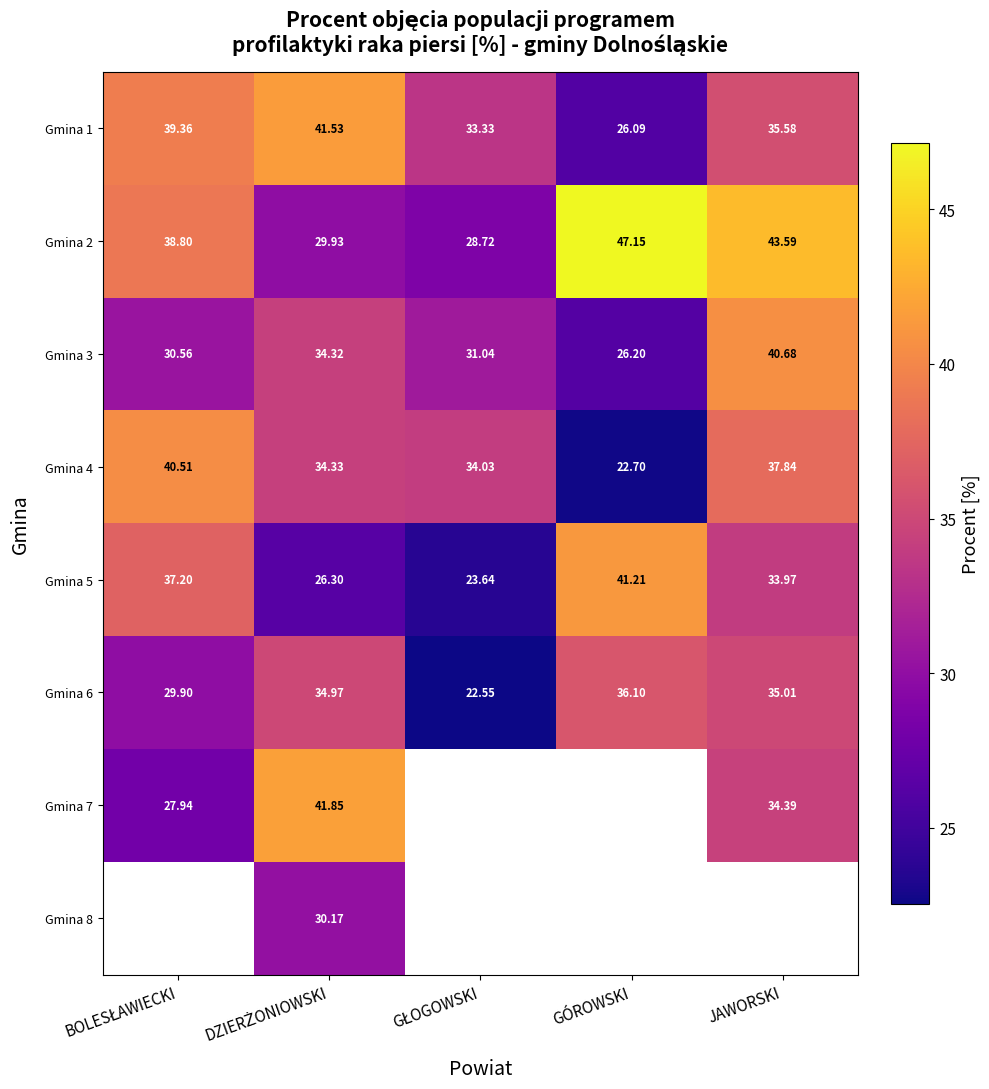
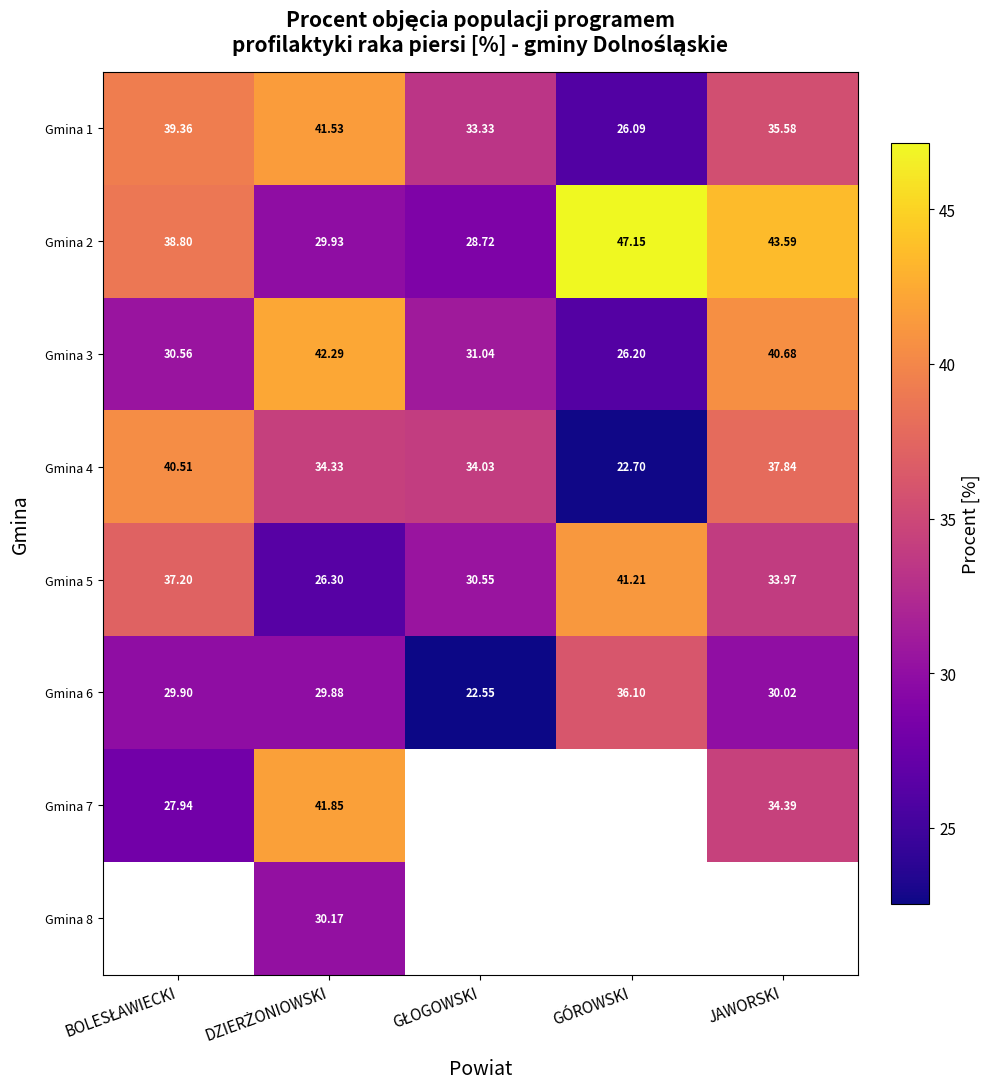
Gmina 3, DZIERŻONIOWSKI: 34.32 -> 42.29
Gmina 5, GŁOGOWSKI: 23.64 -> 30.55
Gmina 6, DZIERŻONIOWSKI: 34.97 -> 29.88
Gmina 6, JAWORSKI: 35.01 -> 30.02
